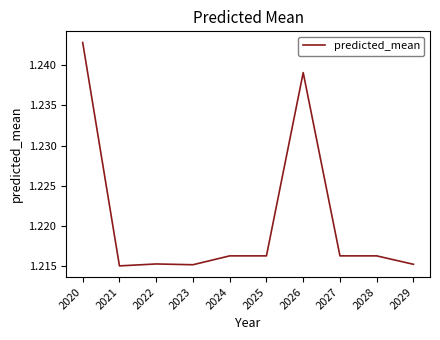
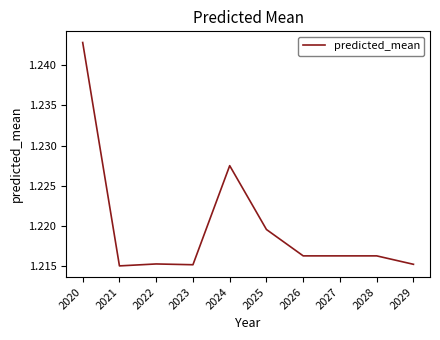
2024: 1.216 -> 1.227
2025: 1.216 -> 1.220
2026: 1.239 -> 1.216
